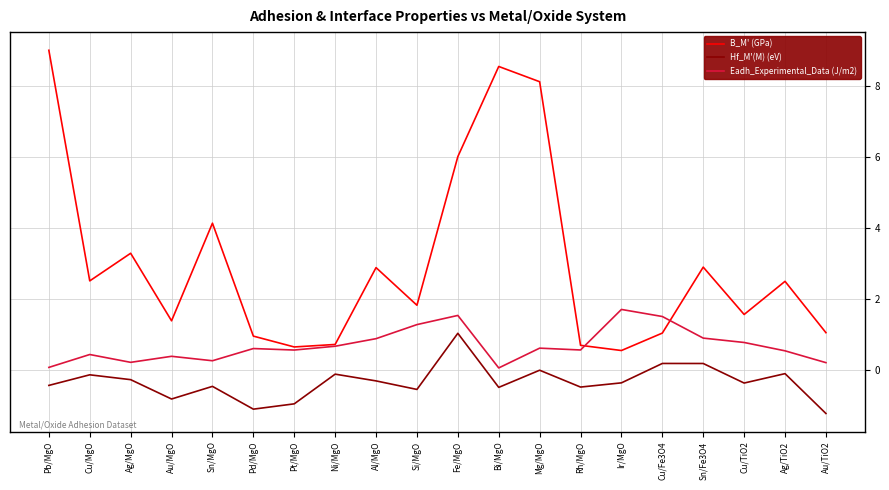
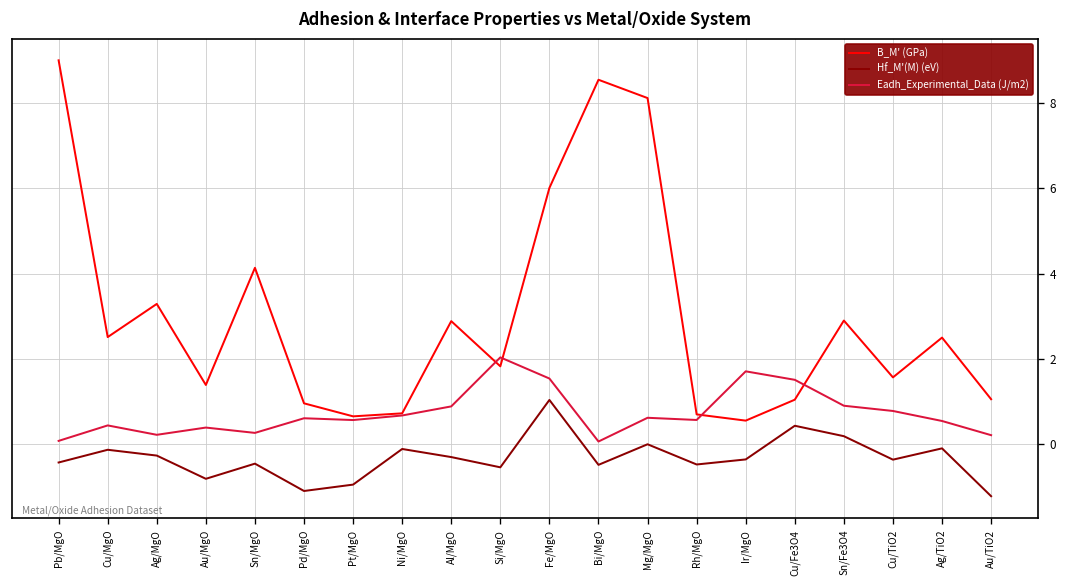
Eadh_Experimental_Data (J/m2), Si/MgO: 1.3 -> 2.0
Hf_M'(M) (eV), Cu/Fe3O4: 0.2 -> 0.4
